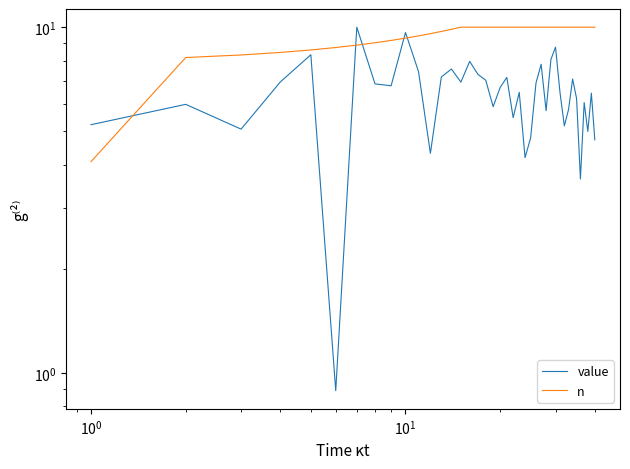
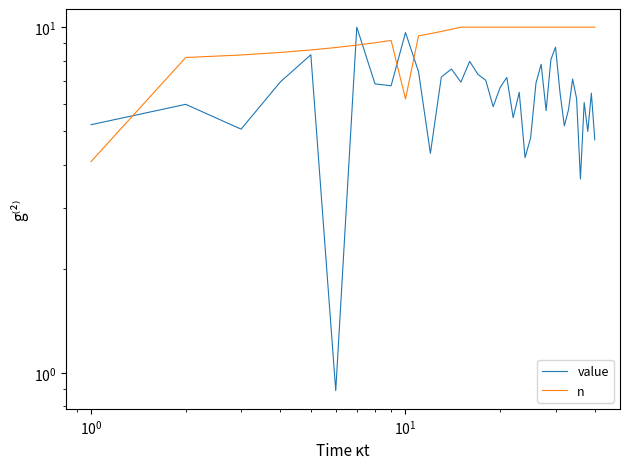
n, 10^1: 9.3 -> 6.2
